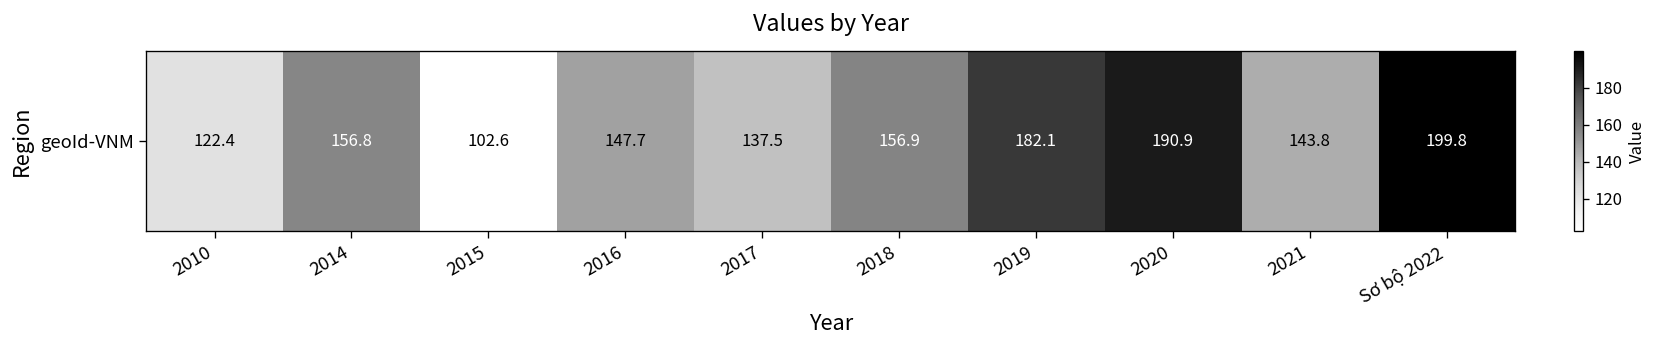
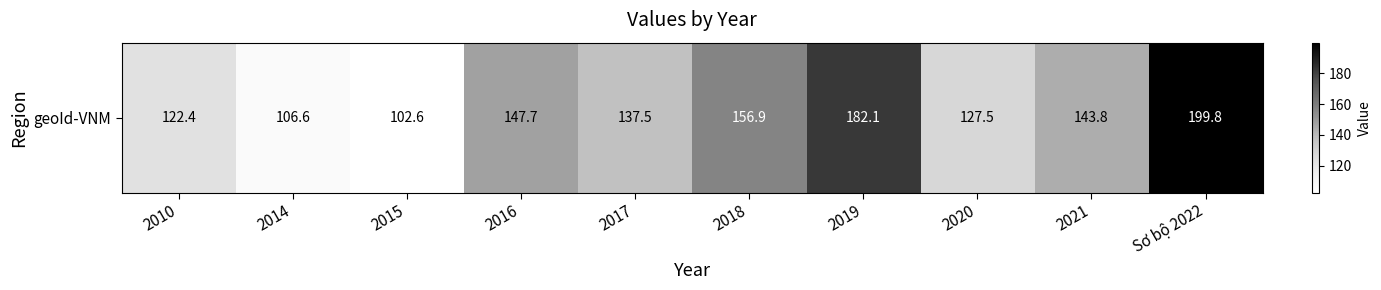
geoId-VNM, 2014: 156.8 -> 106.6
geoId-VNM, 2020: 190.9 -> 127.5
